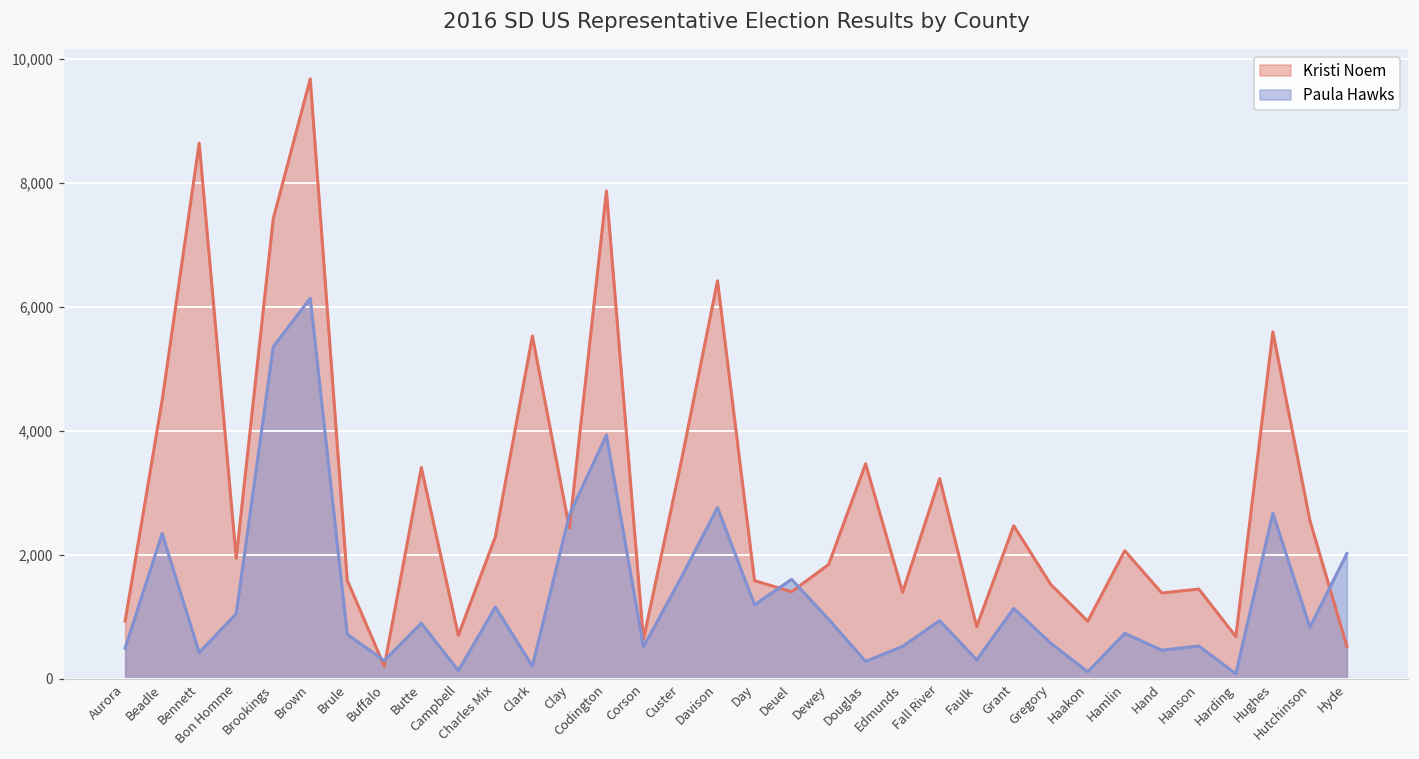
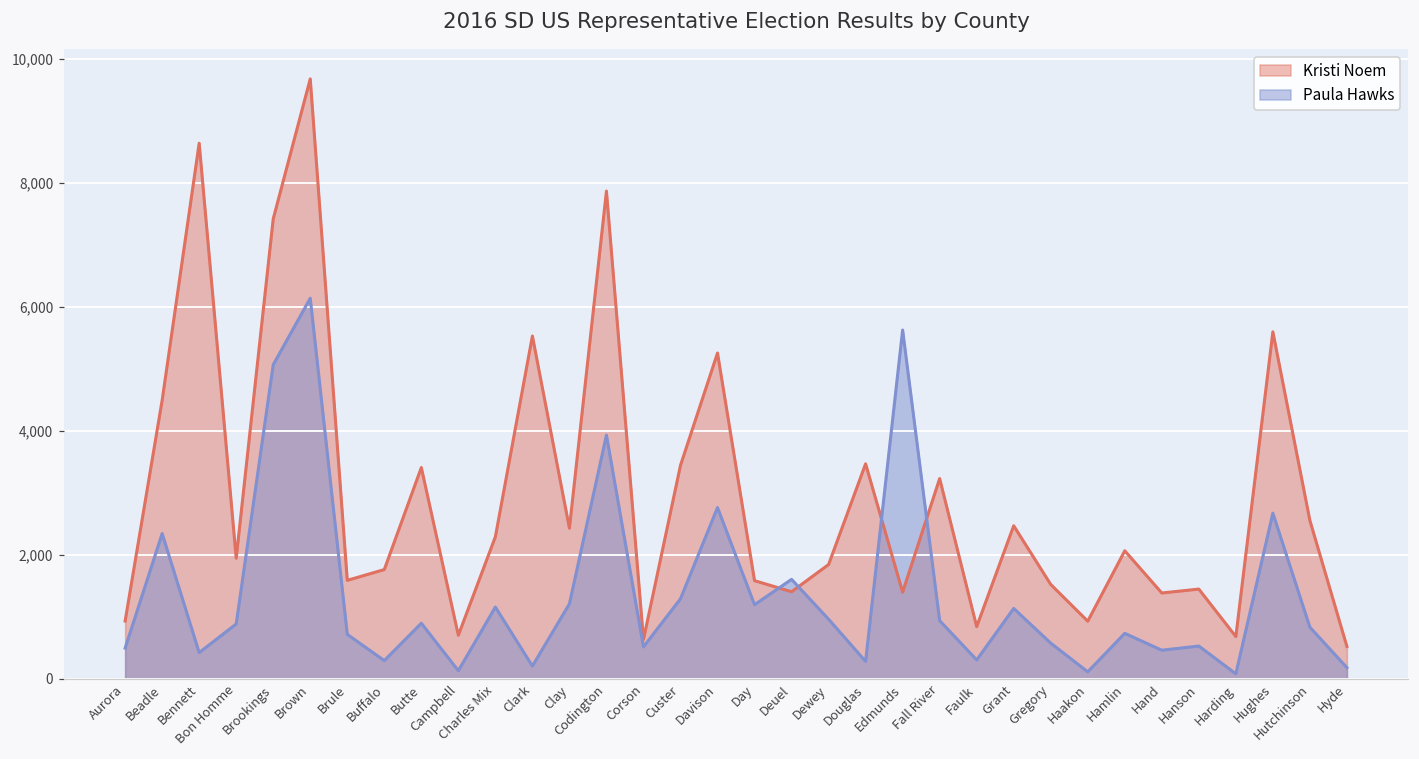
Paula Hawks, Bon Homme: 1,000 -> 900
Paula Hawks, Brookings: 5,400 -> 5,100
Kristi Noem, Buffalo: 200 -> 1,800
Paula Hawks, Clay: 2,600 -> 1,200
Paula Hawks, Custer: 1,600 -> 1,300
Kristi Noem, Davison: 6,400 -> 5,300
Paula Hawks, Edmunds: 500 -> 5,600
Paula Hawks, Hyde: 2,000 -> 200
